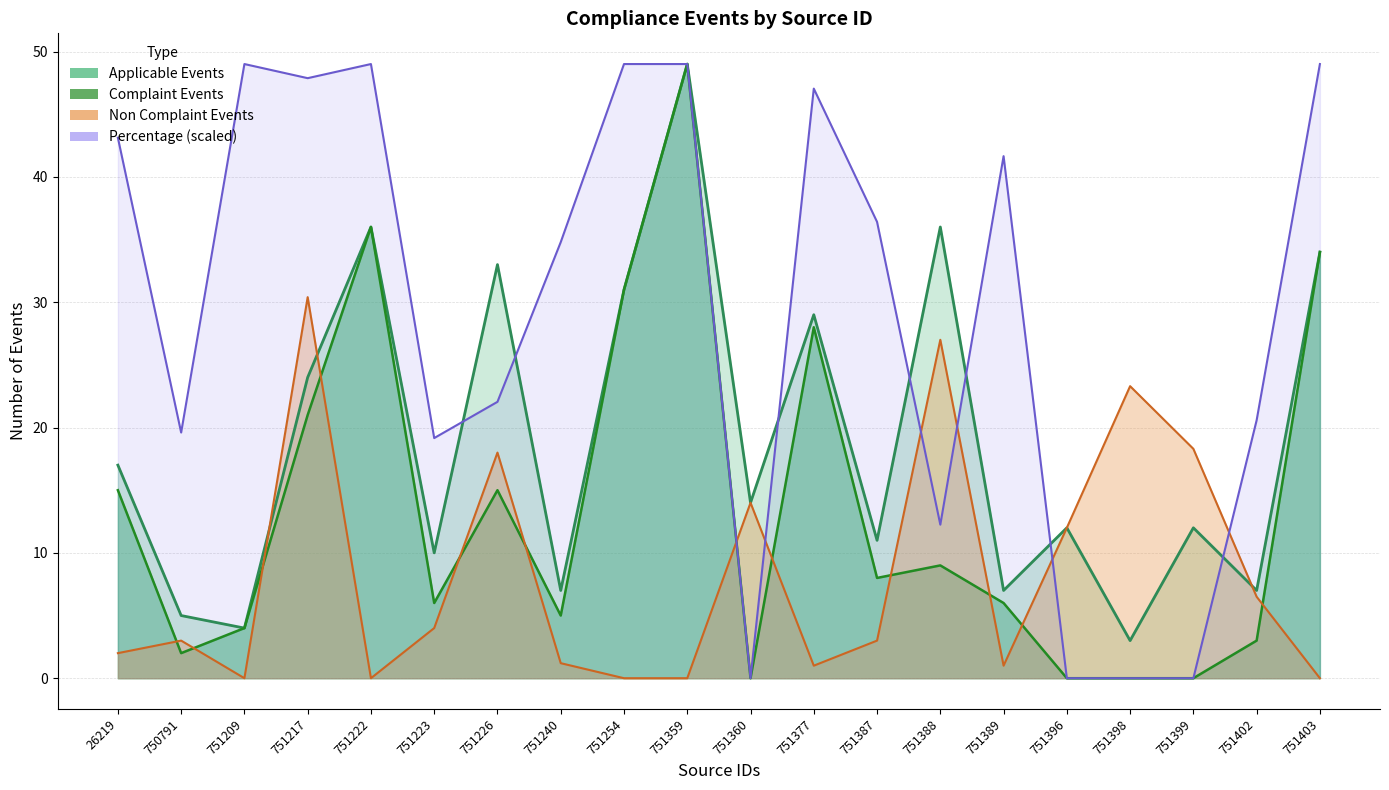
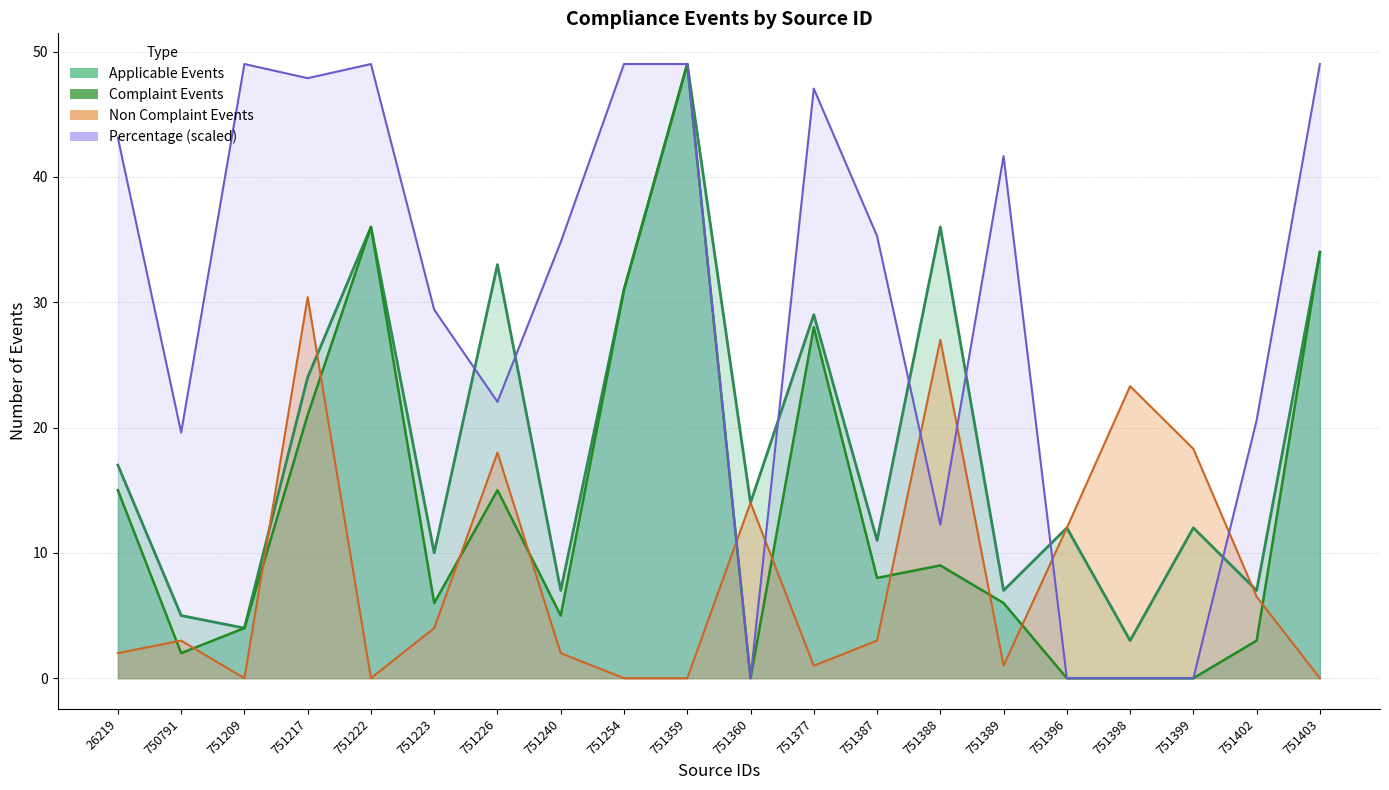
Percentage (scaled), 751223: 19.2 -> 29.4
Non Complaint Events, 751240: 1.2 -> 2.0
Percentage (scaled), 751387: 36.4 -> 35.3
